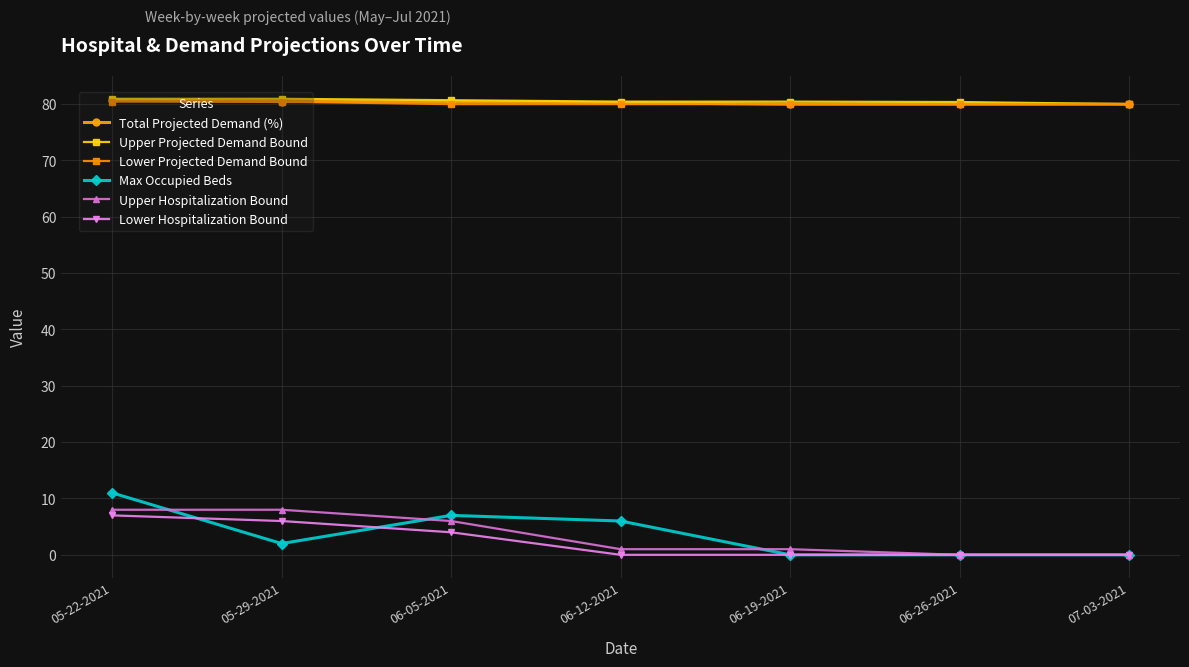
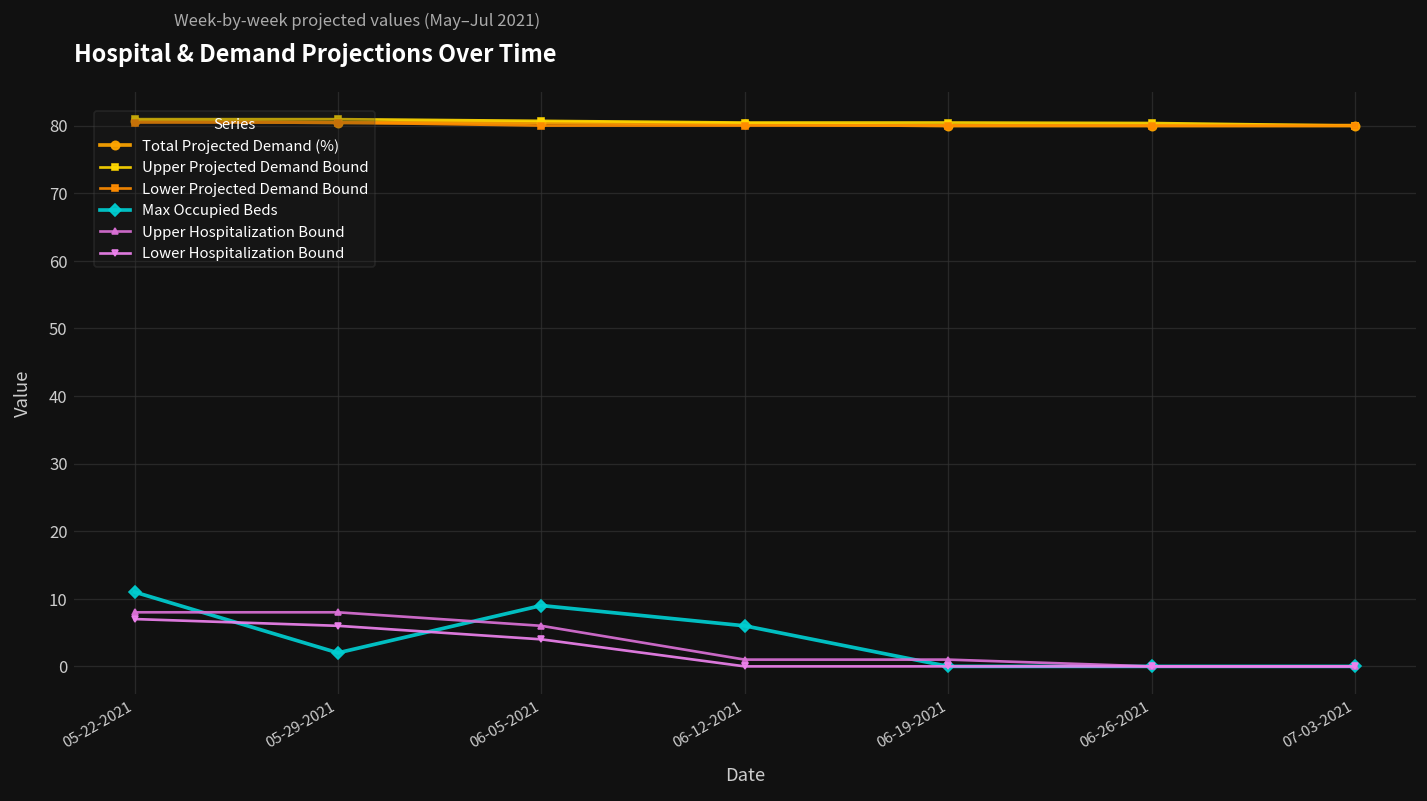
Max Occupied Beds, 06-05-2021: 7 -> 9
